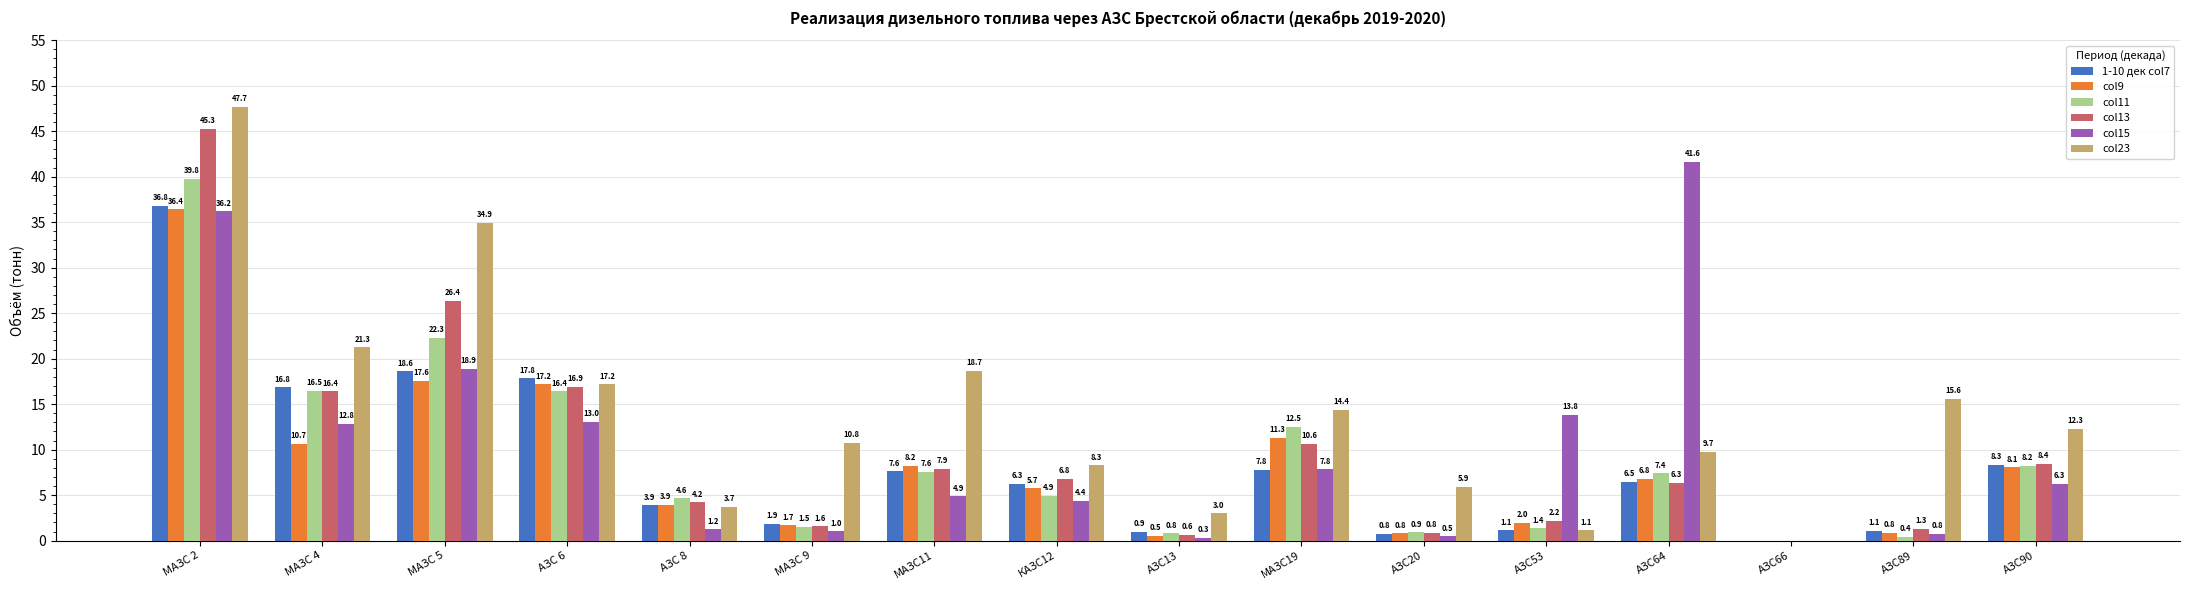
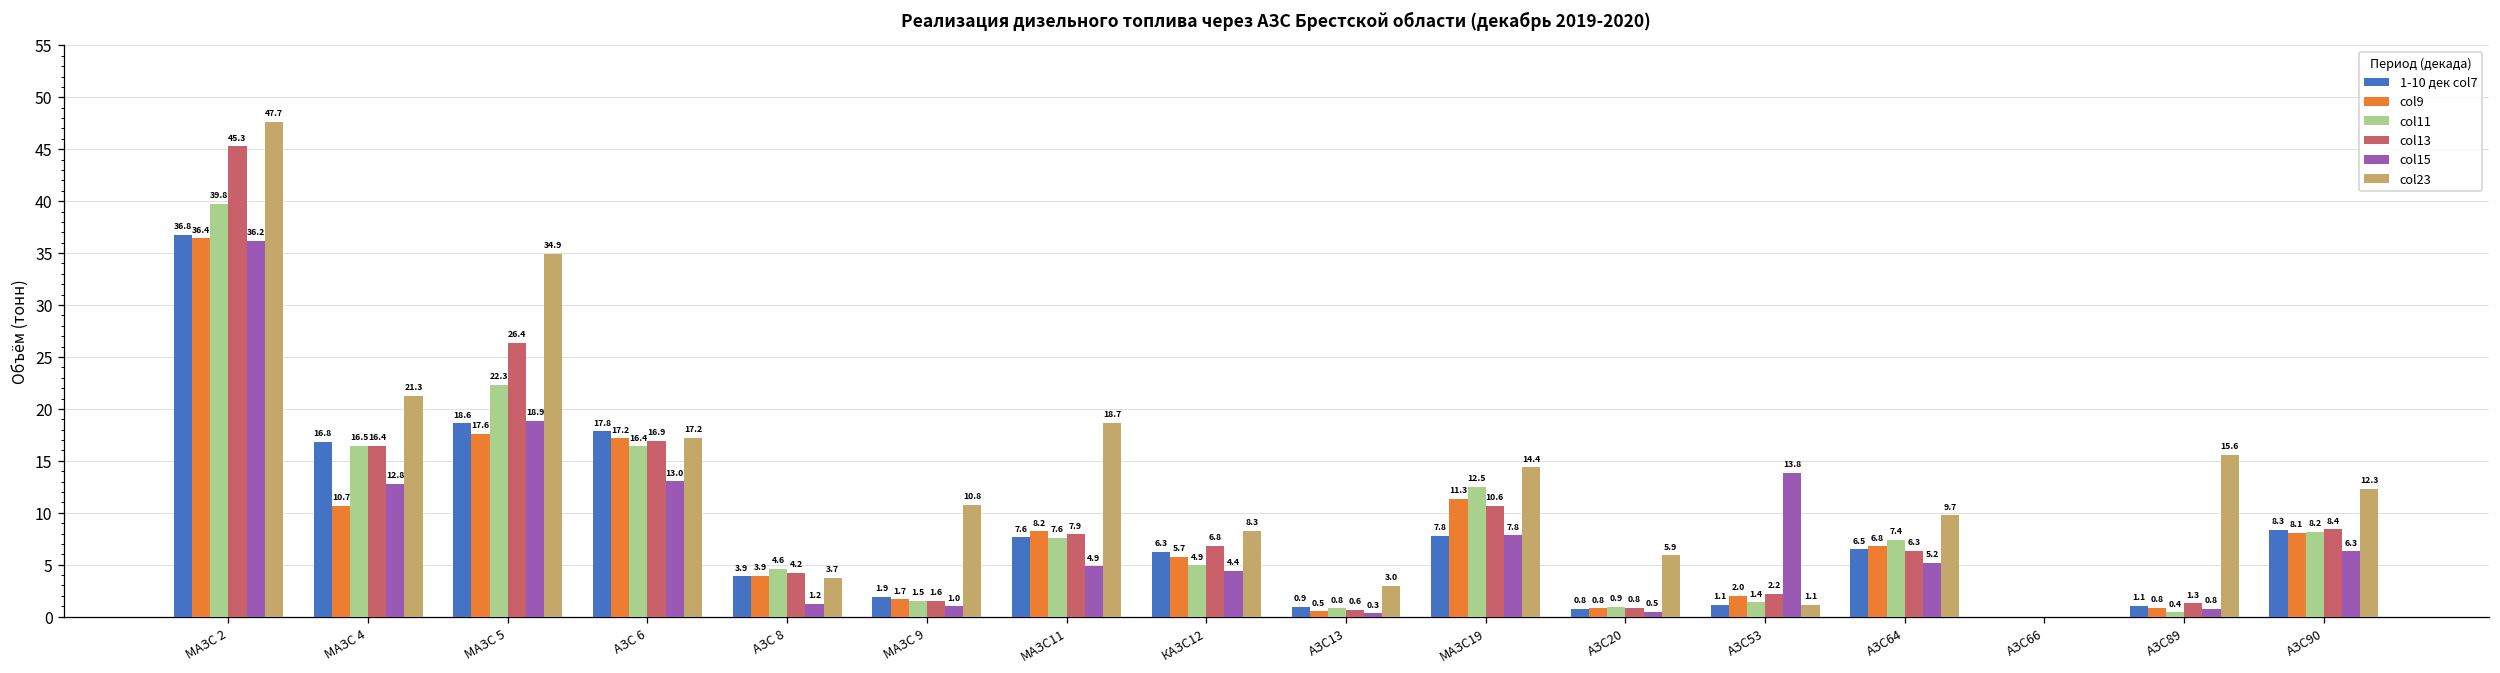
col15, АЗС64: 41.6 -> 5.2
